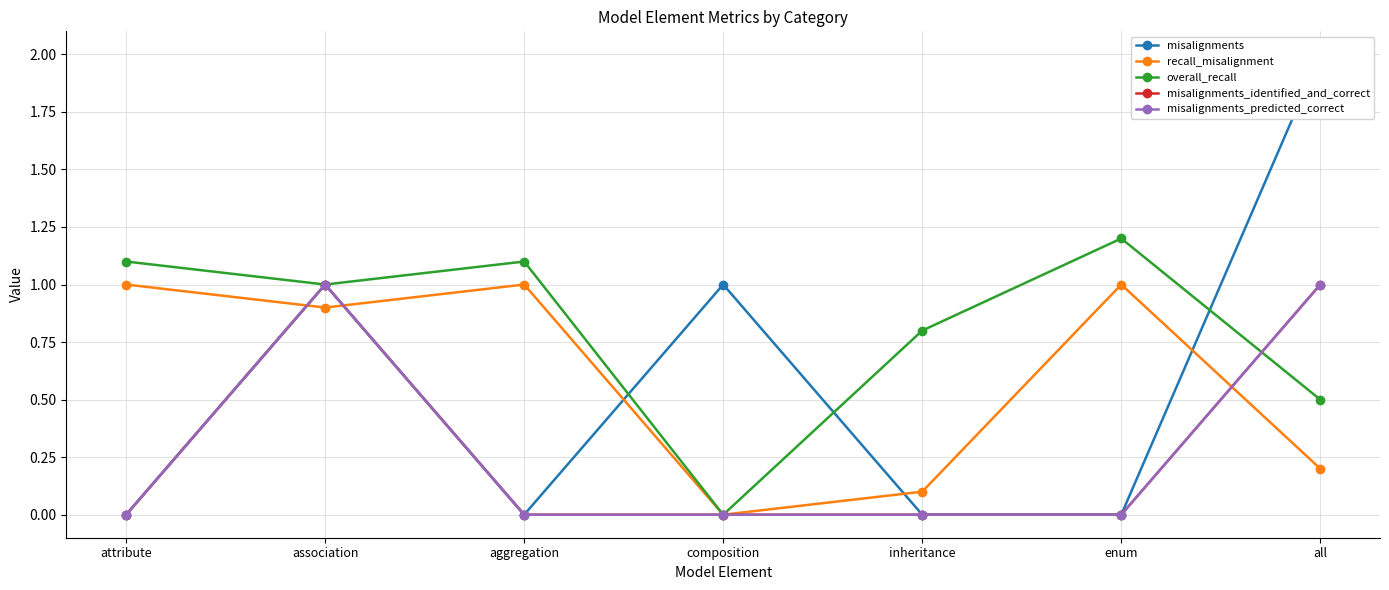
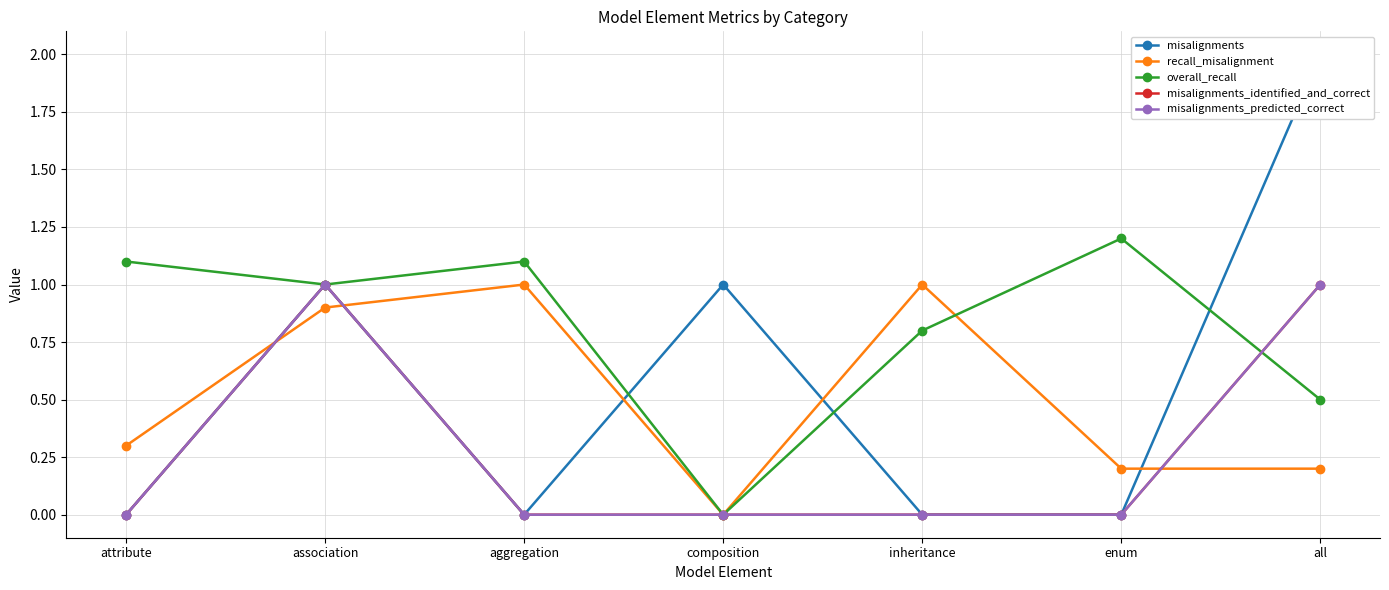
recall_misalignment, attribute: 1.0 -> 0.3
recall_misalignment, inheritance: 0.1 -> 1.0
recall_misalignment, enum: 1.0 -> 0.2
